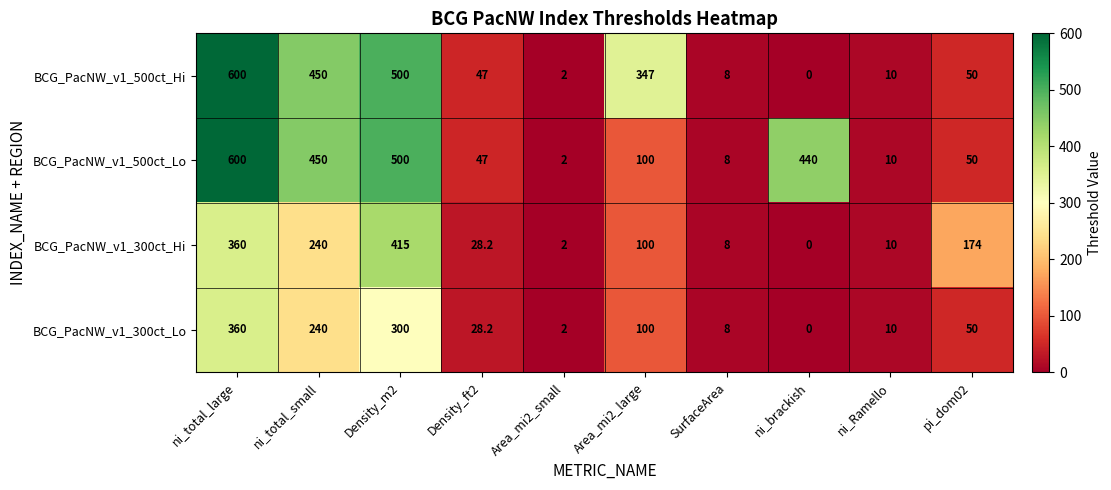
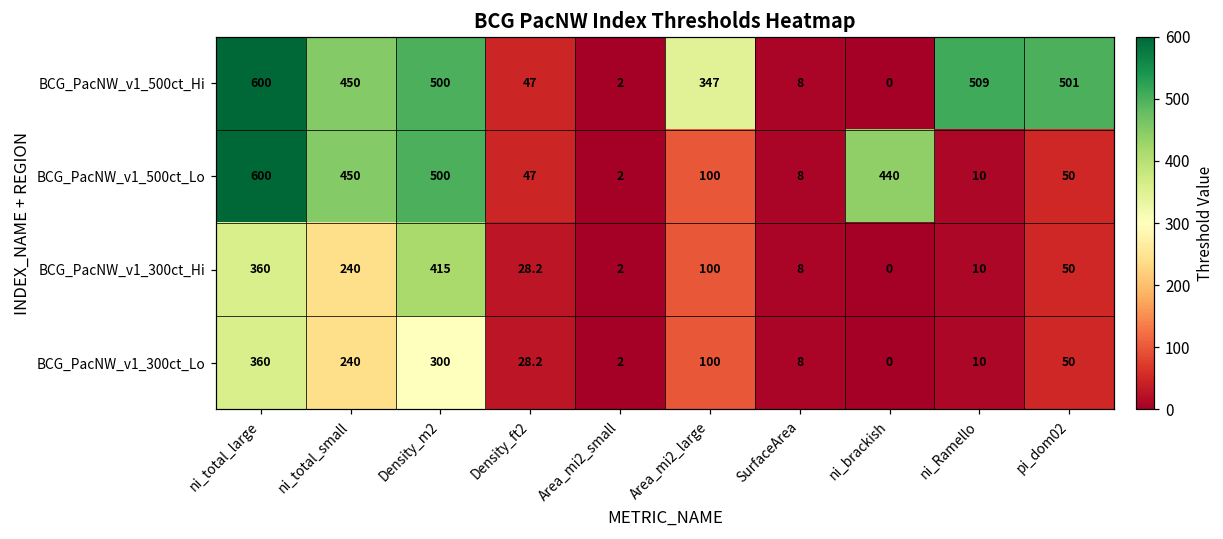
BCG_PacNW_v1_500ct_Hi, ni_Ramello: 10 -> 509
BCG_PacNW_v1_500ct_Hi, pi_dom02: 50 -> 501
BCG_PacNW_v1_300ct_Hi, pi_dom02: 174 -> 50
